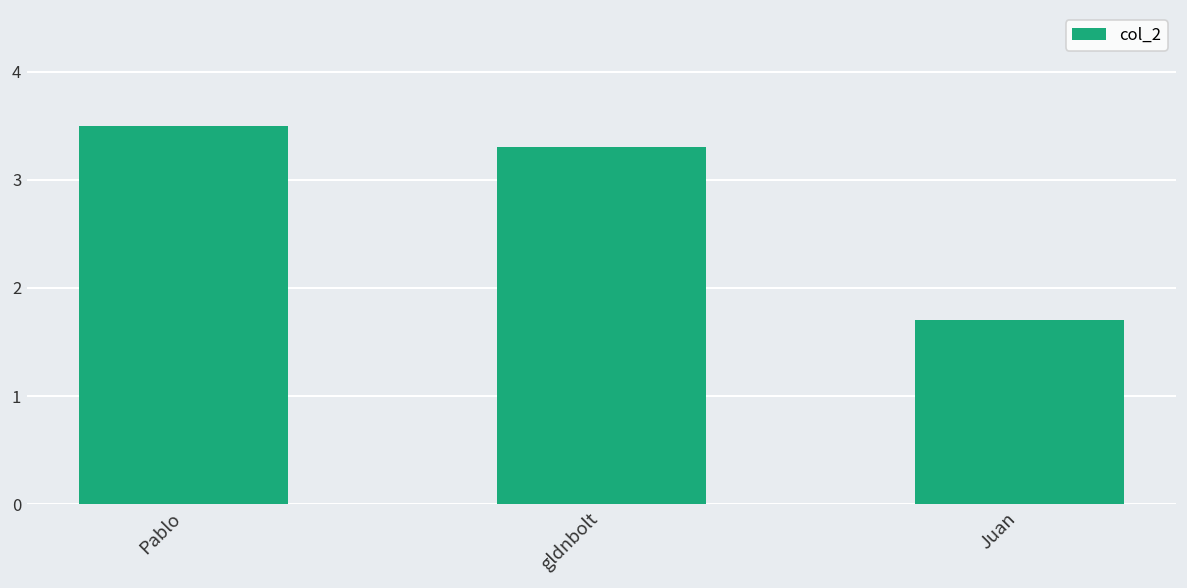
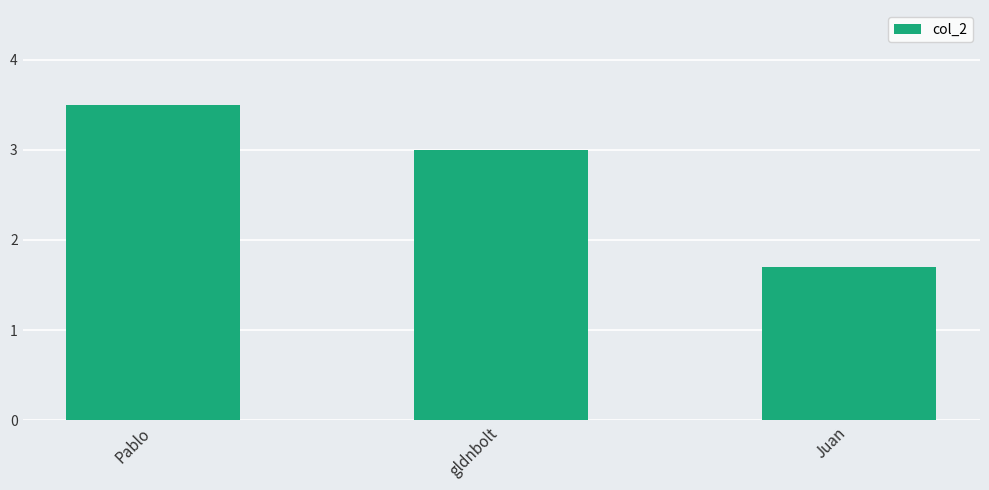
gldnbolt: 3.3 -> 3.0
